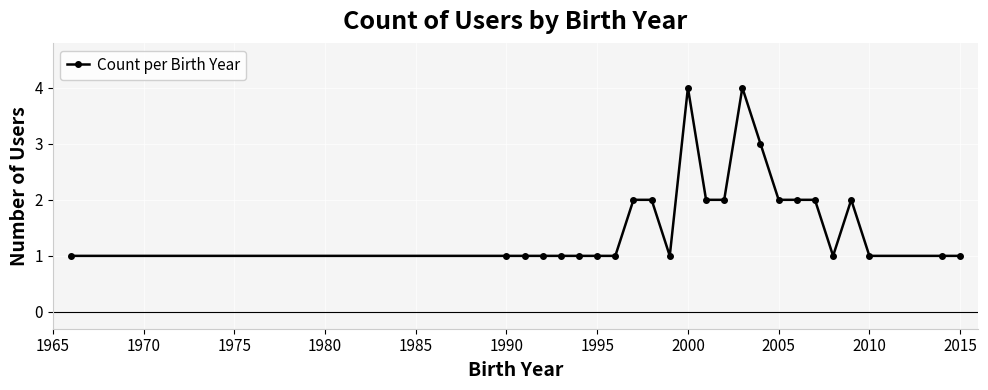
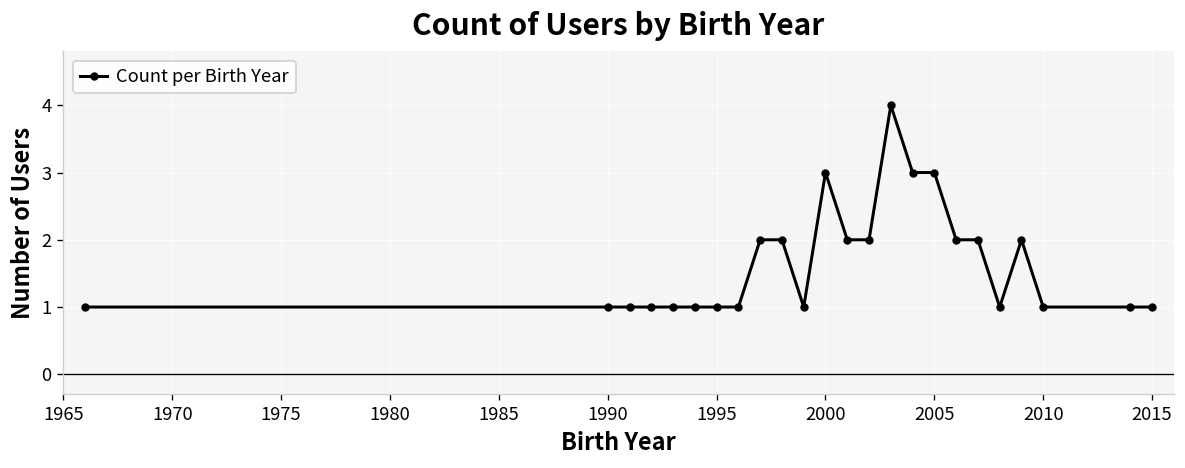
2000: 4 -> 3
2005: 2 -> 3
